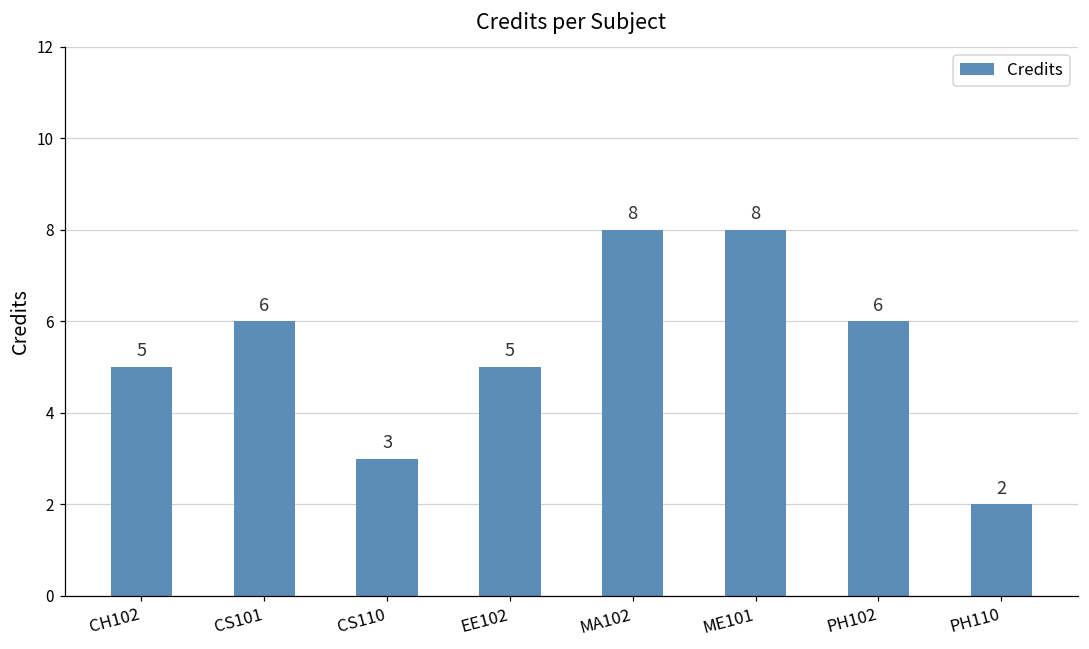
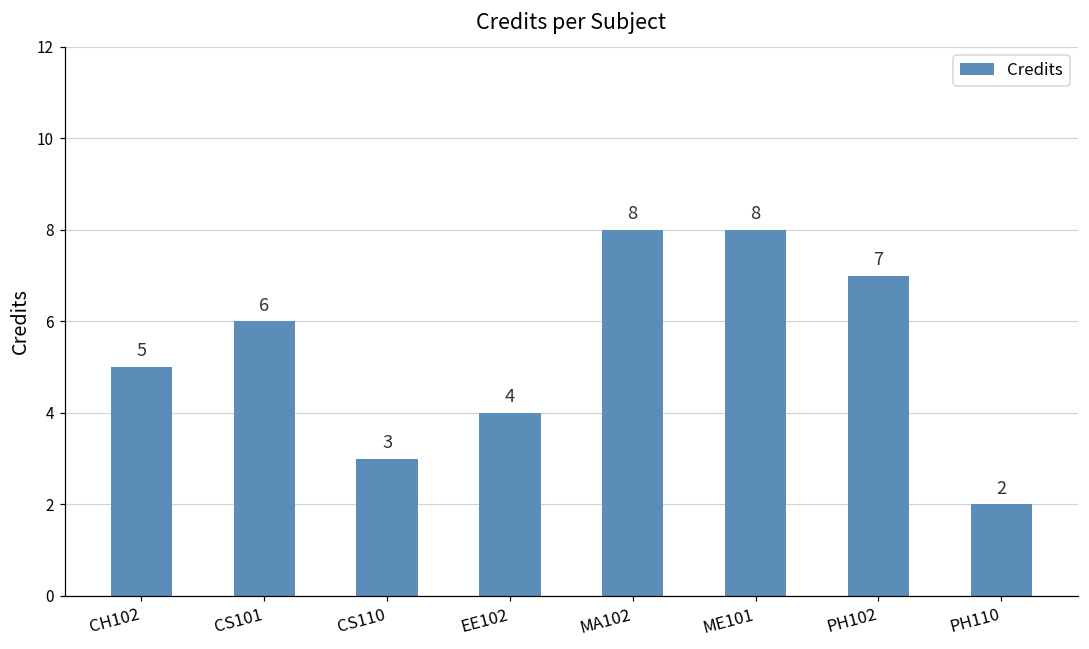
EE102: 5 -> 4
PH102: 6 -> 7
